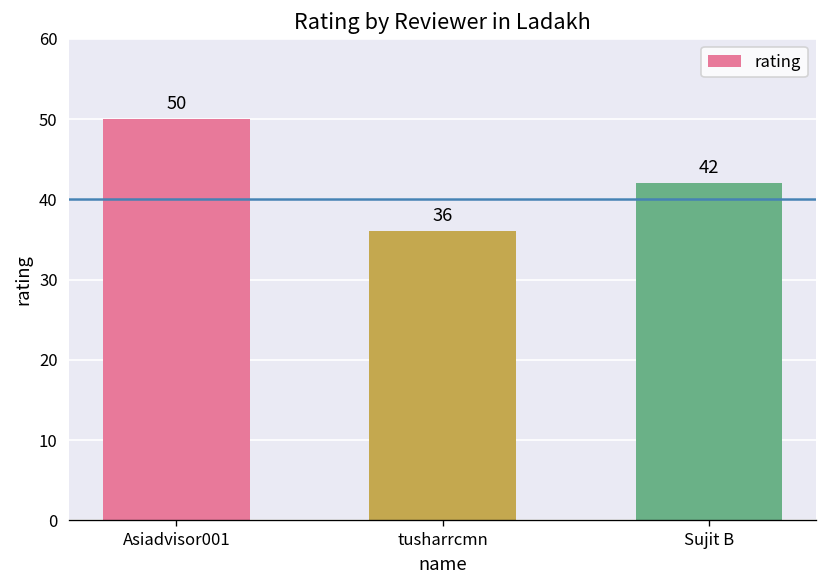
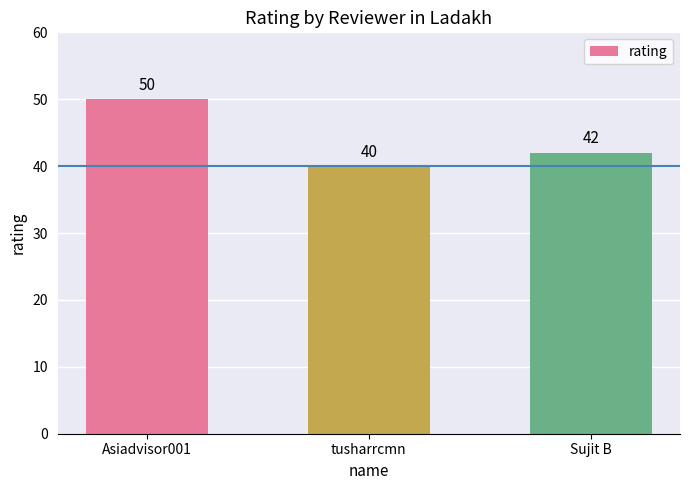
tusharrcmn: 36 -> 40
